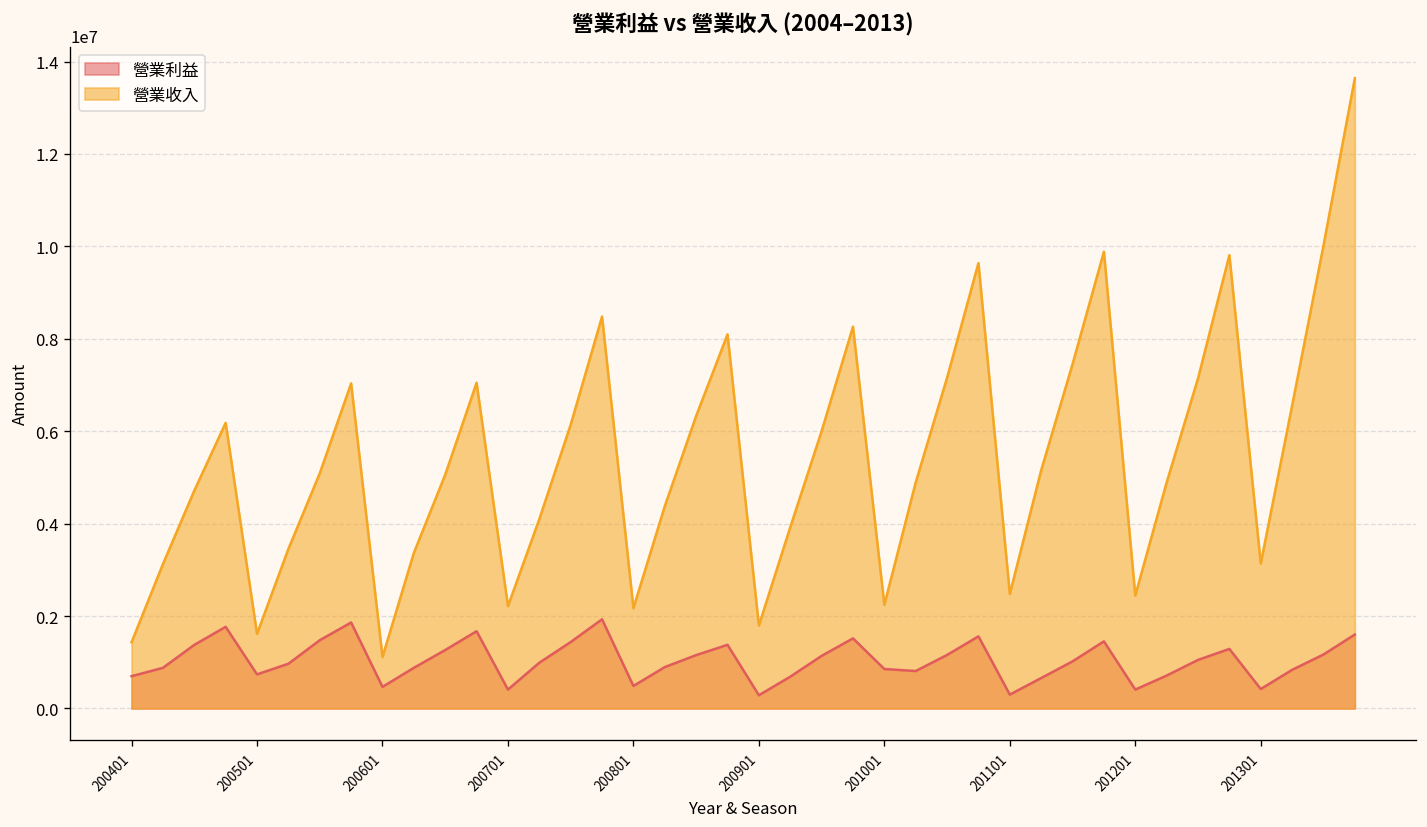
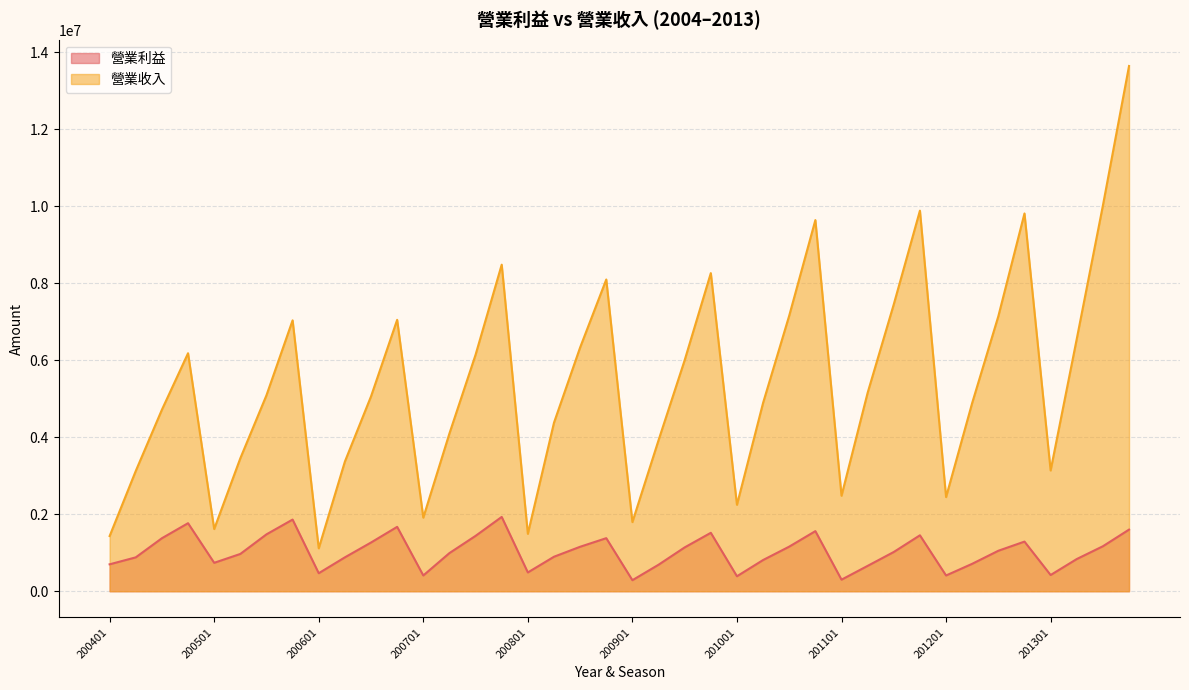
營業收入, 200701: 2200000 -> 1900000
營業收入, 200801: 2200000 -> 1500000
營業利益, 201001: 900000 -> 400000
